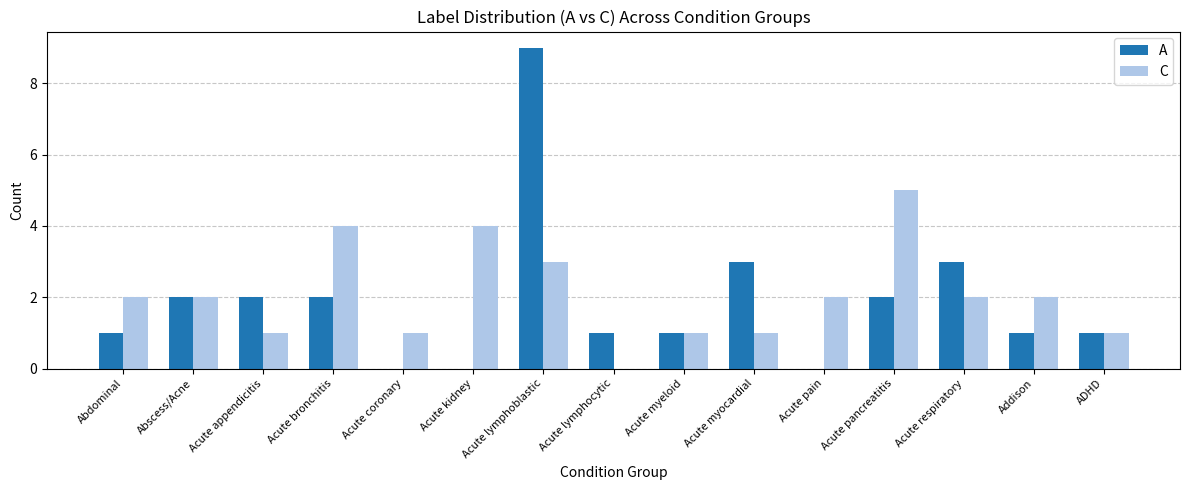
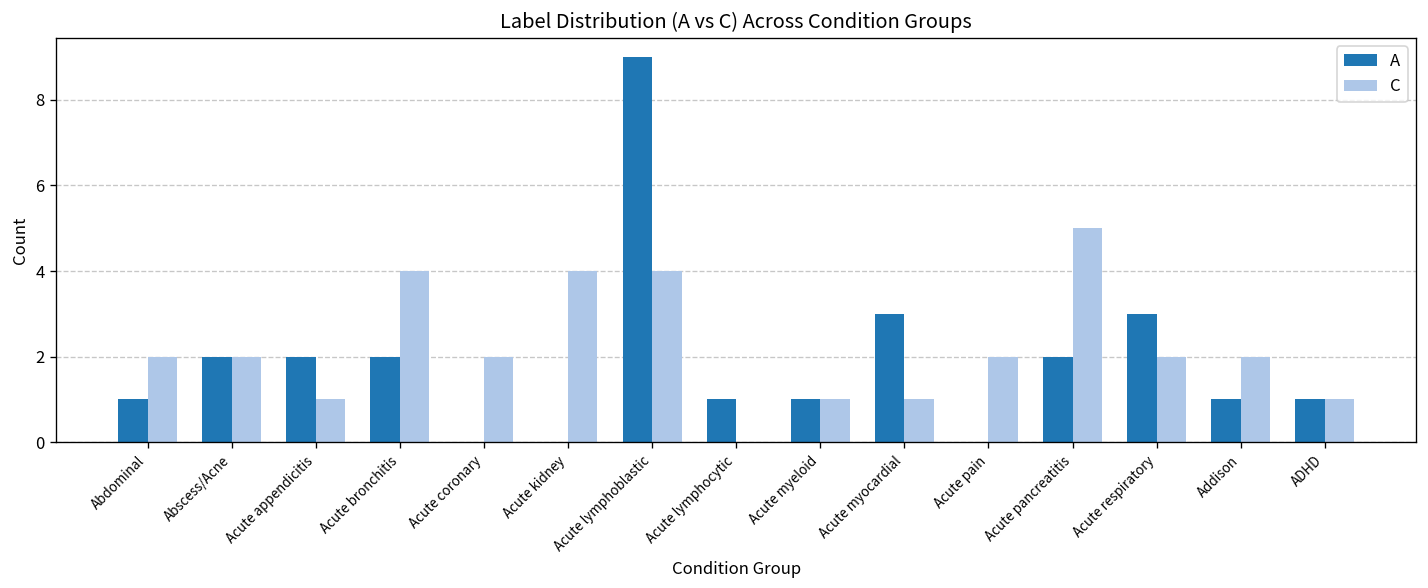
C, Acute coronary: 1 -> 2
C, Acute lymphoblastic: 3 -> 4
